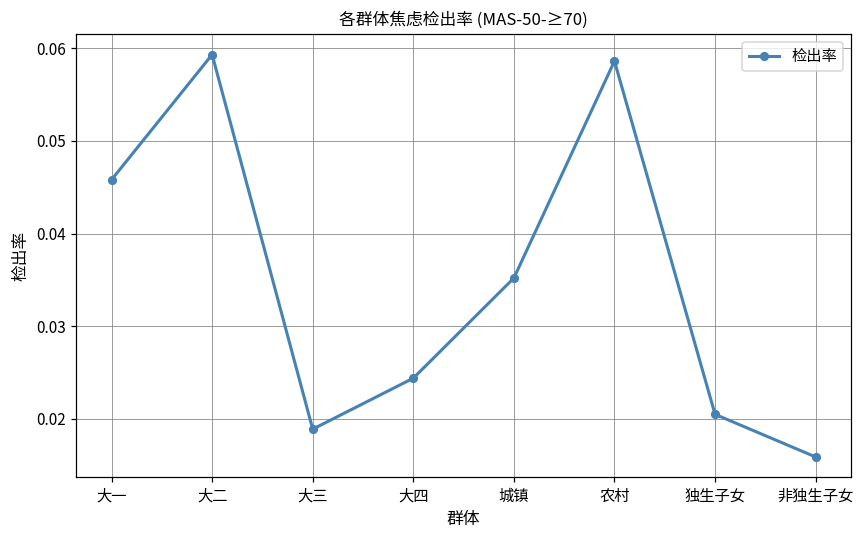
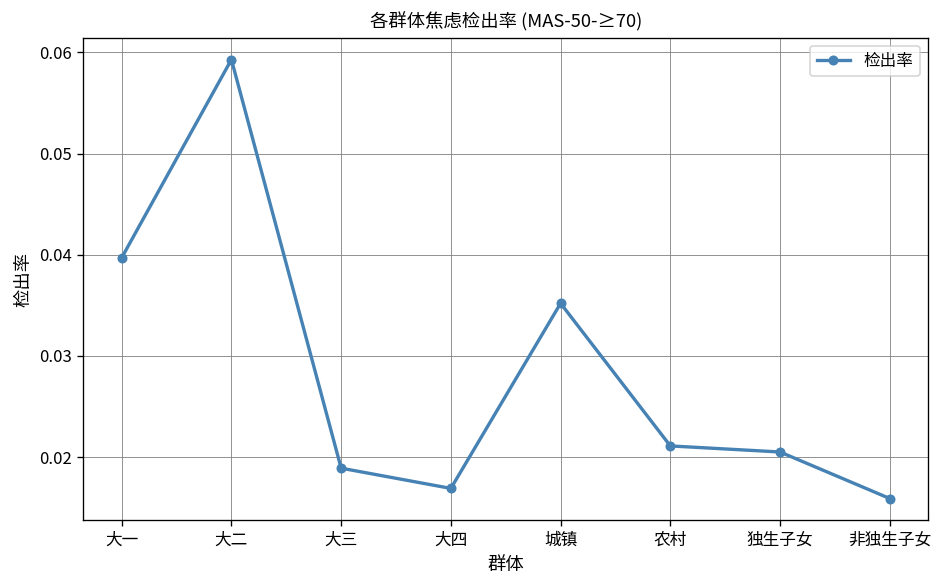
大一: 0.046 -> 0.040
大四: 0.024 -> 0.017
农村: 0.059 -> 0.021
